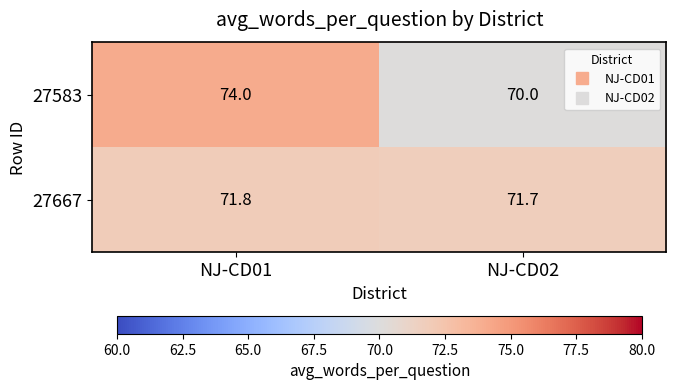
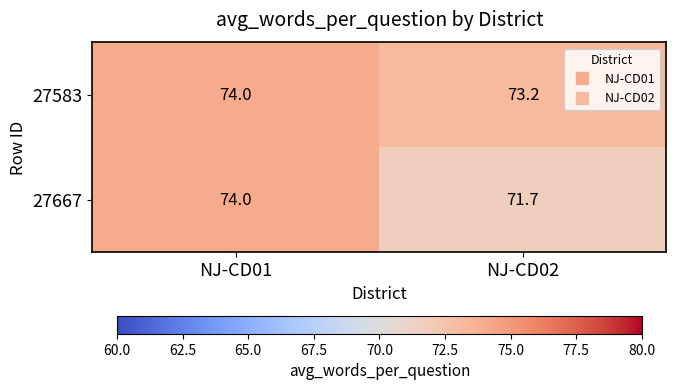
27583, NJ-CD02: 70.0 -> 73.2
27667, NJ-CD01: 71.8 -> 74.0
